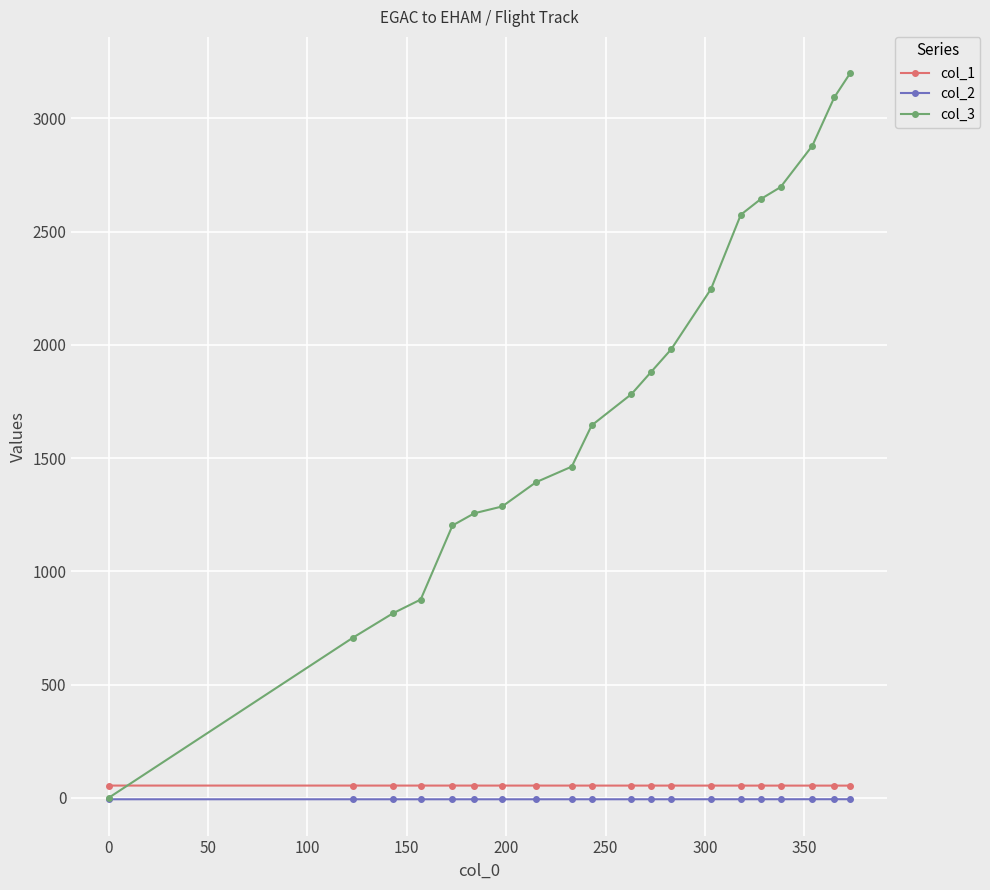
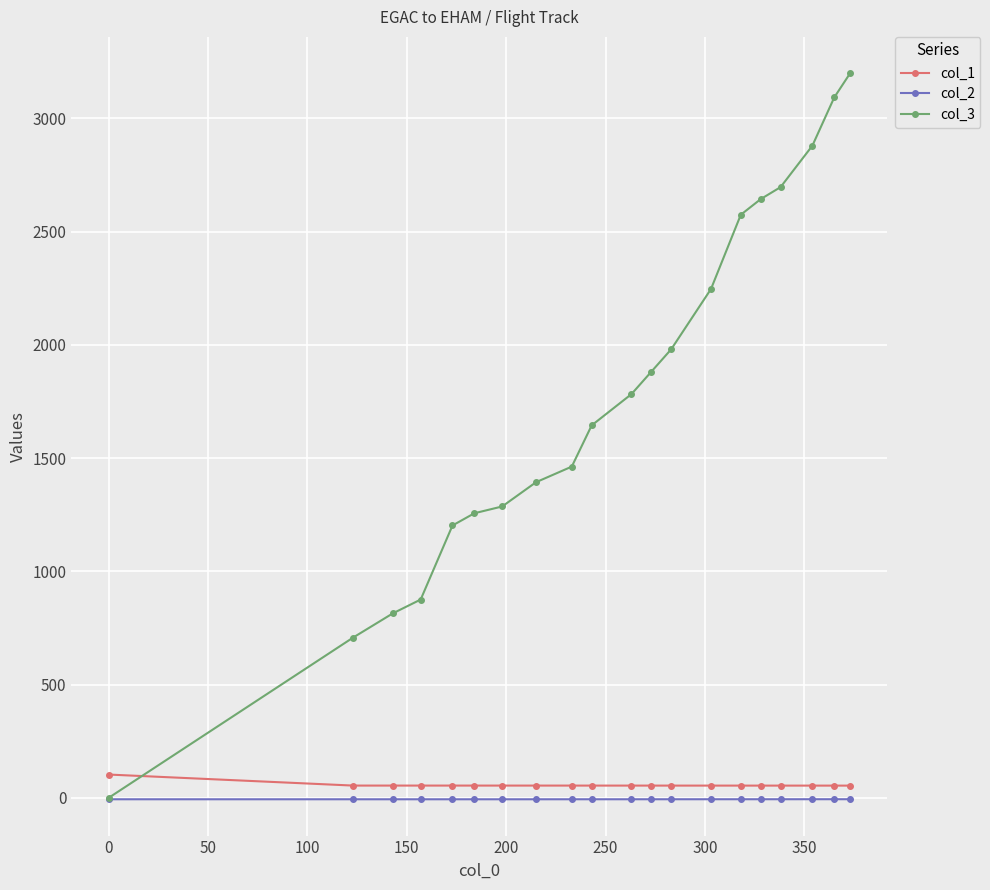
col_1, 0: 50 -> 100
